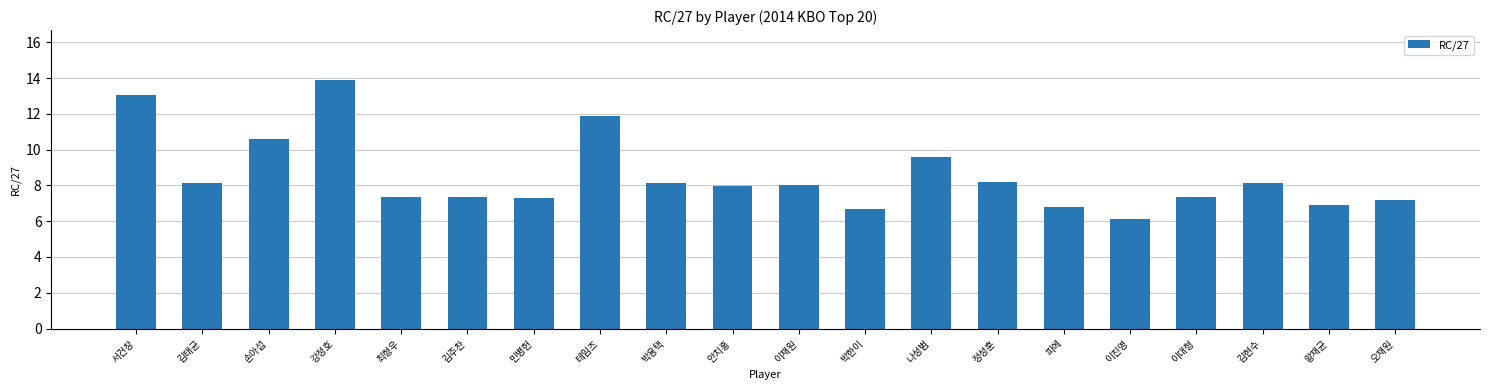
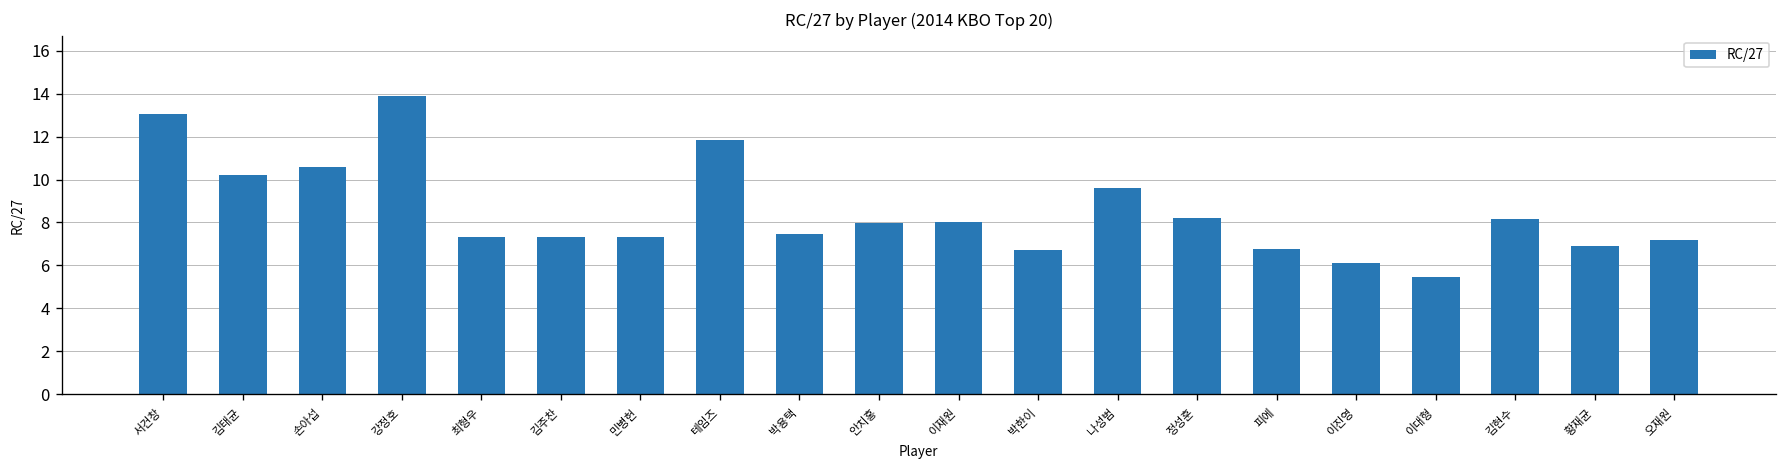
김태균: 8.1 -> 10.2
박용택: 8.1 -> 7.5
이대형: 7.4 -> 5.5
